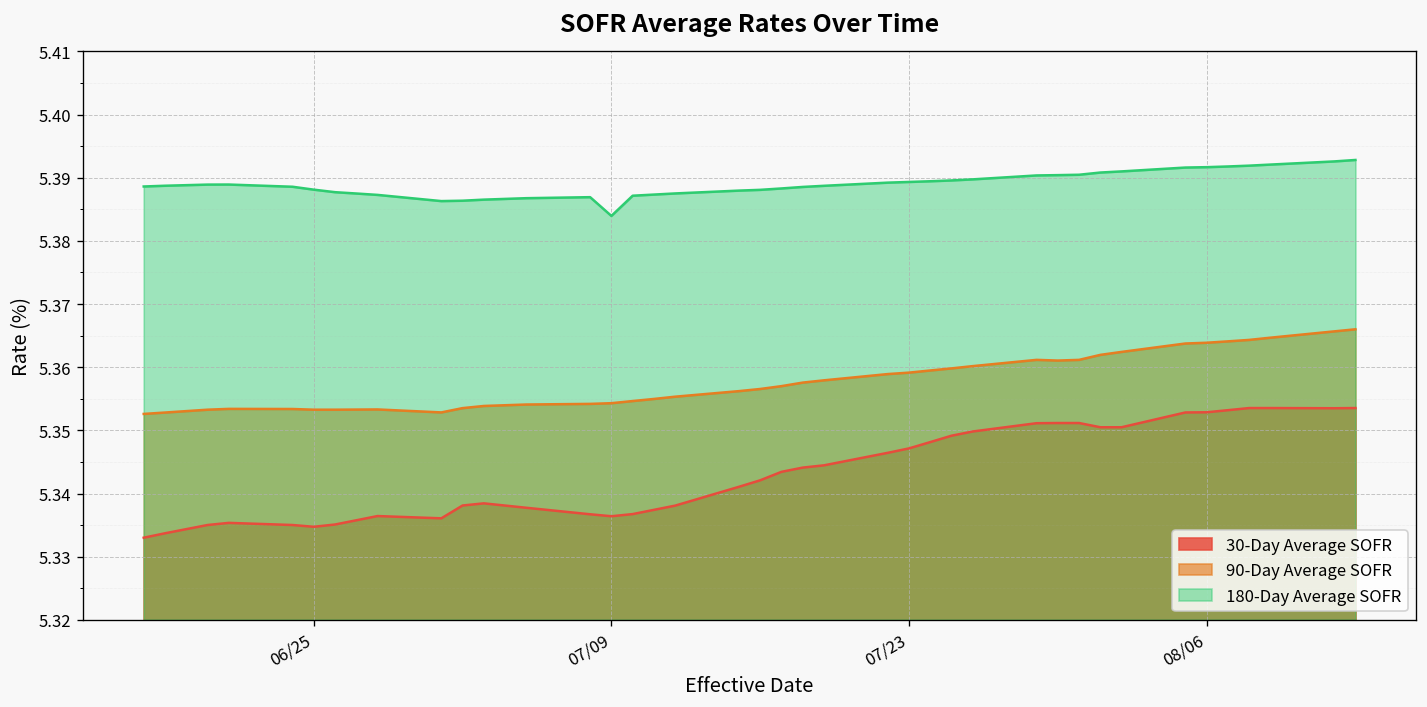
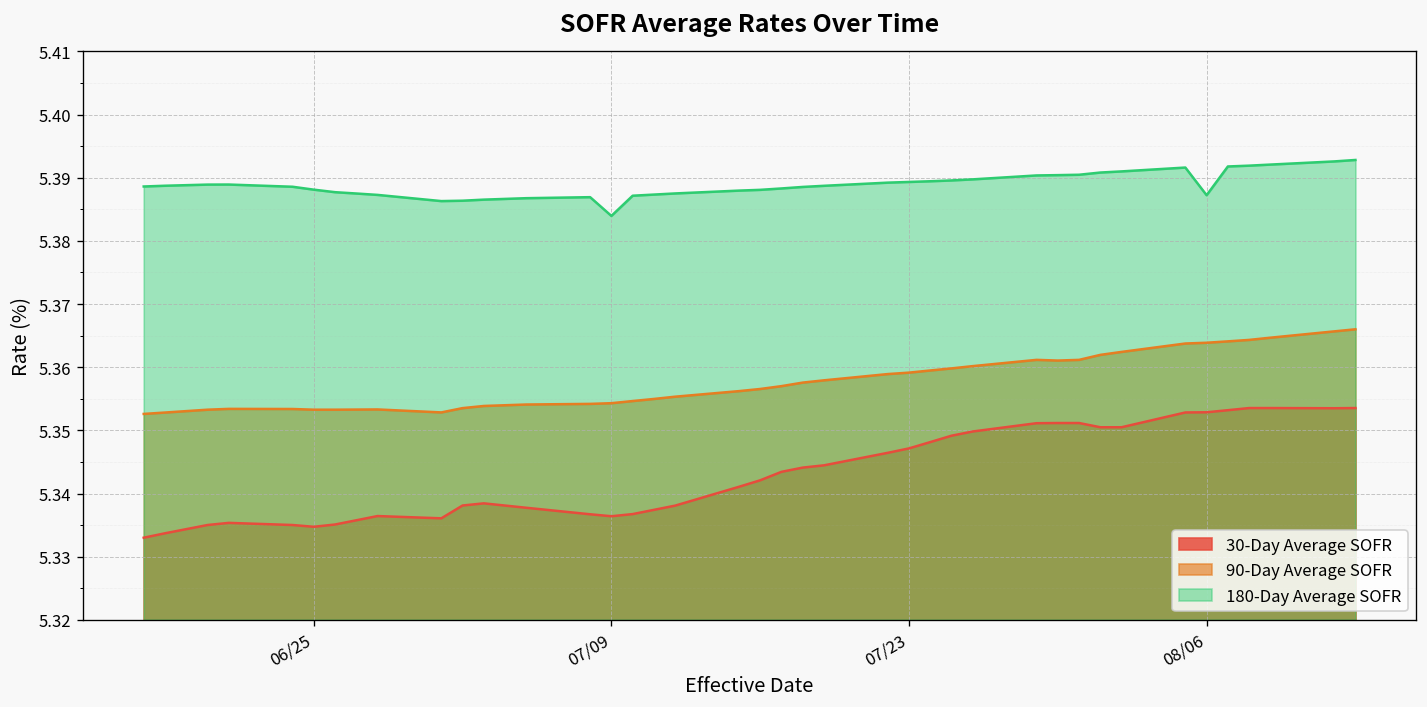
180-Day Average SOFR, 08/06: 5.392 -> 5.387
